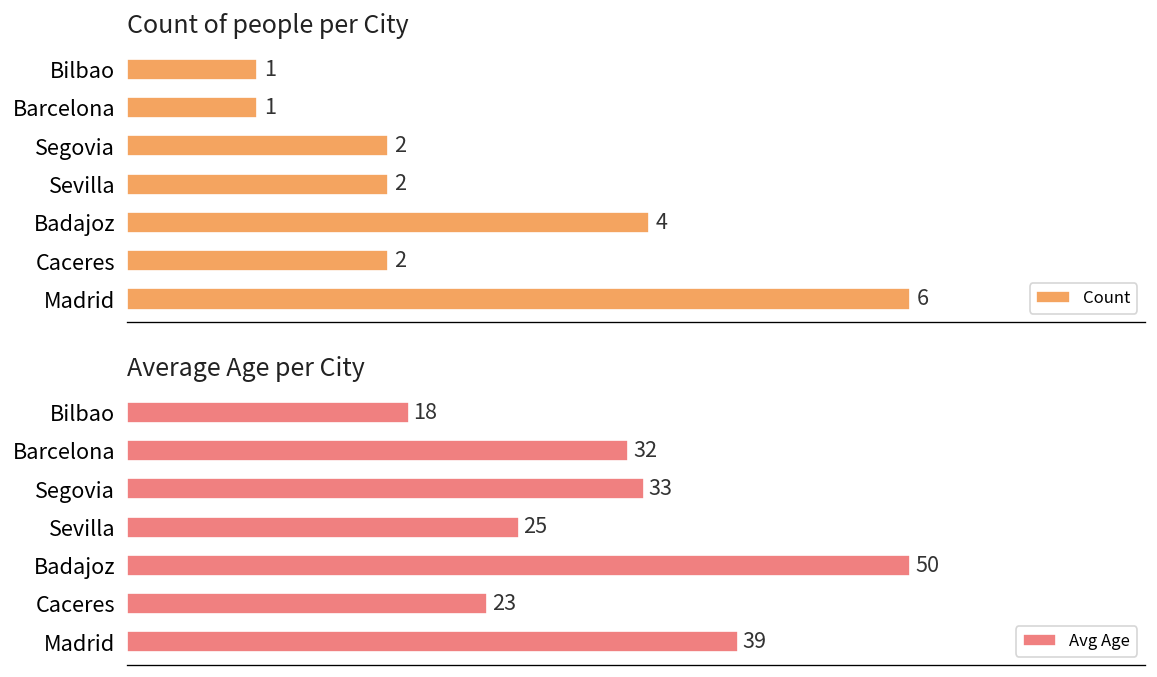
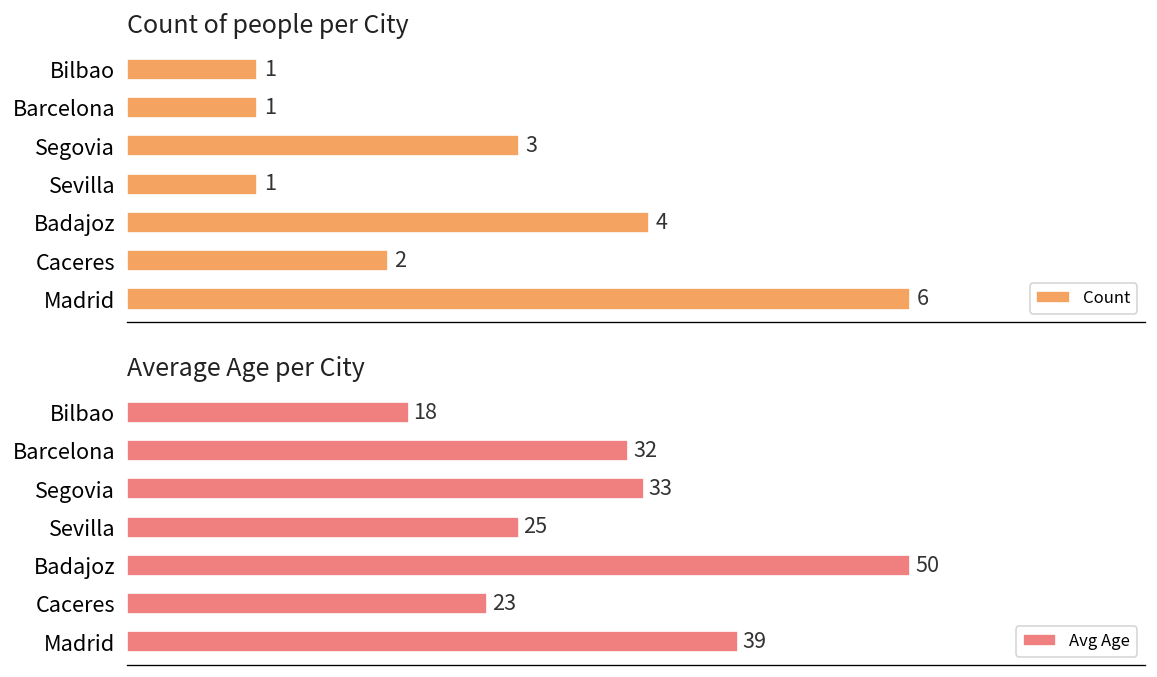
Count of people per City, Segovia: 2 -> 3
Count of people per City, Sevilla: 2 -> 1
